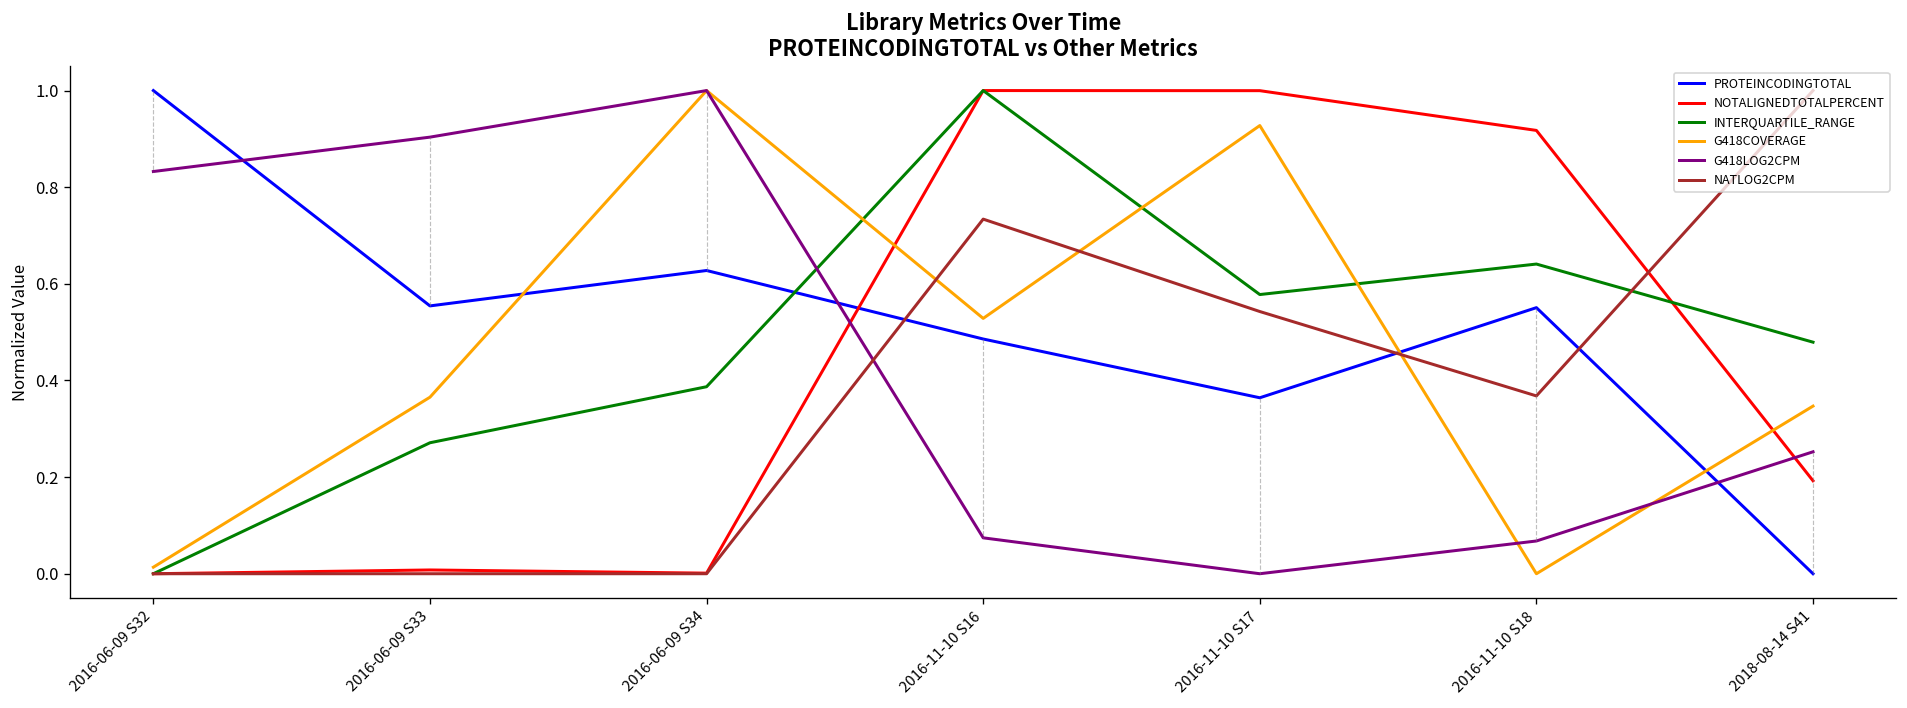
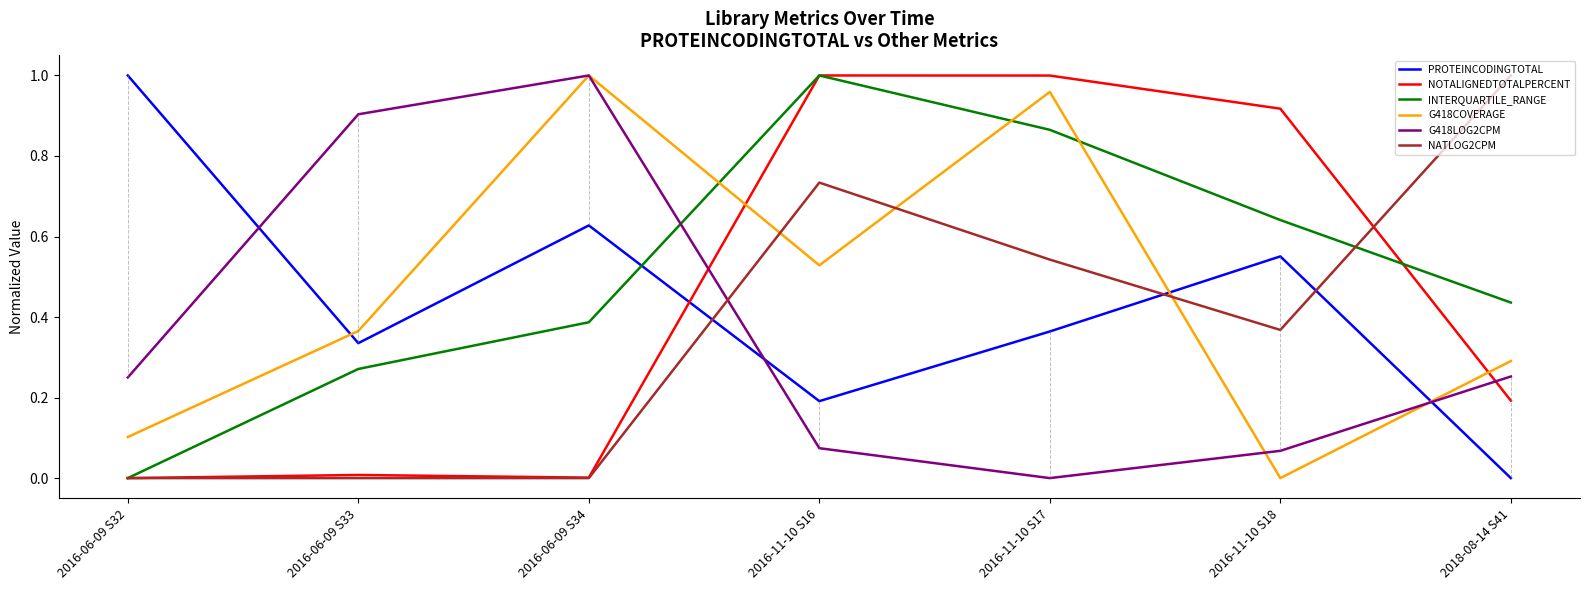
G418COVERAGE, 2016-06-09 S32: 0.01 -> 0.10
G418LOG2CPM, 2016-06-09 S32: 0.83 -> 0.25
PROTEINCODINGTOTAL, 2016-06-09 S33: 0.55 -> 0.34
PROTEINCODINGTOTAL, 2016-11-10 S16: 0.49 -> 0.19
INTERQUARTILE_RANGE, 2016-11-10 S17: 0.58 -> 0.87
G418COVERAGE, 2016-11-10 S17: 0.93 -> 0.96
INTERQUARTILE_RANGE, 2018-08-14 S41: 0.48 -> 0.44
G418COVERAGE, 2018-08-14 S41: 0.35 -> 0.29
